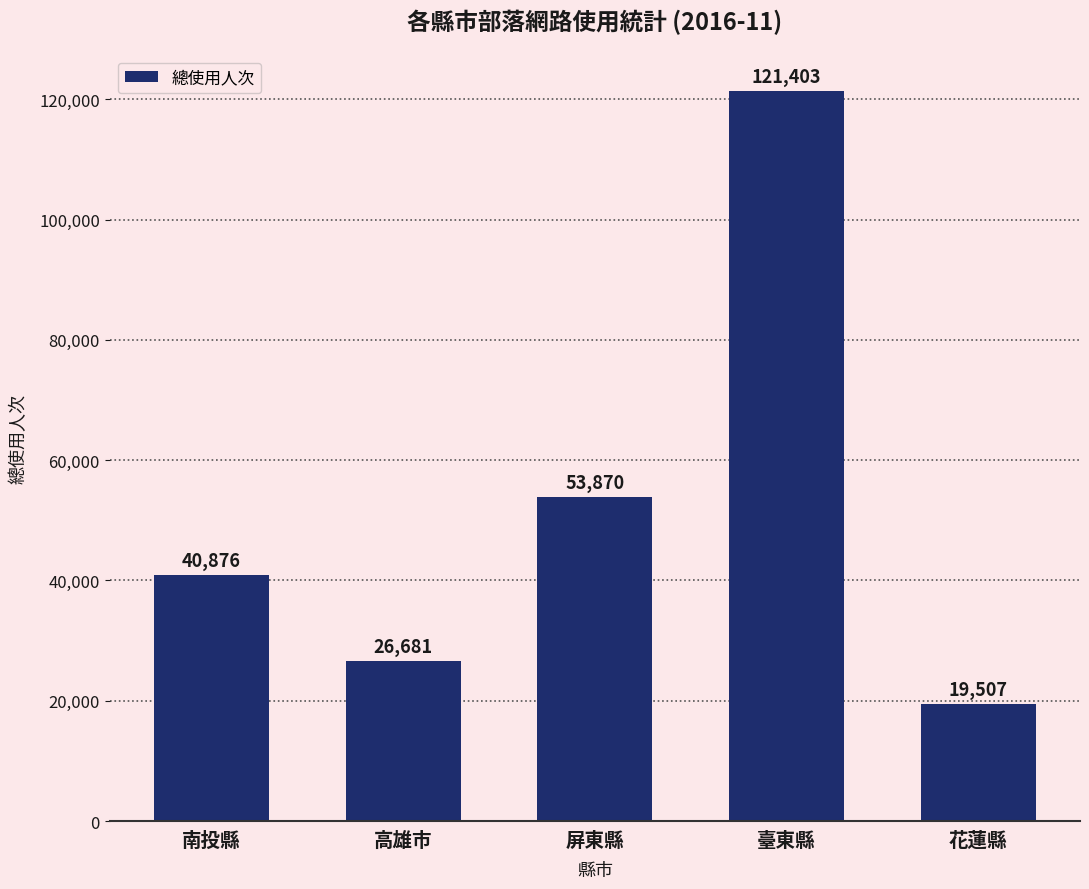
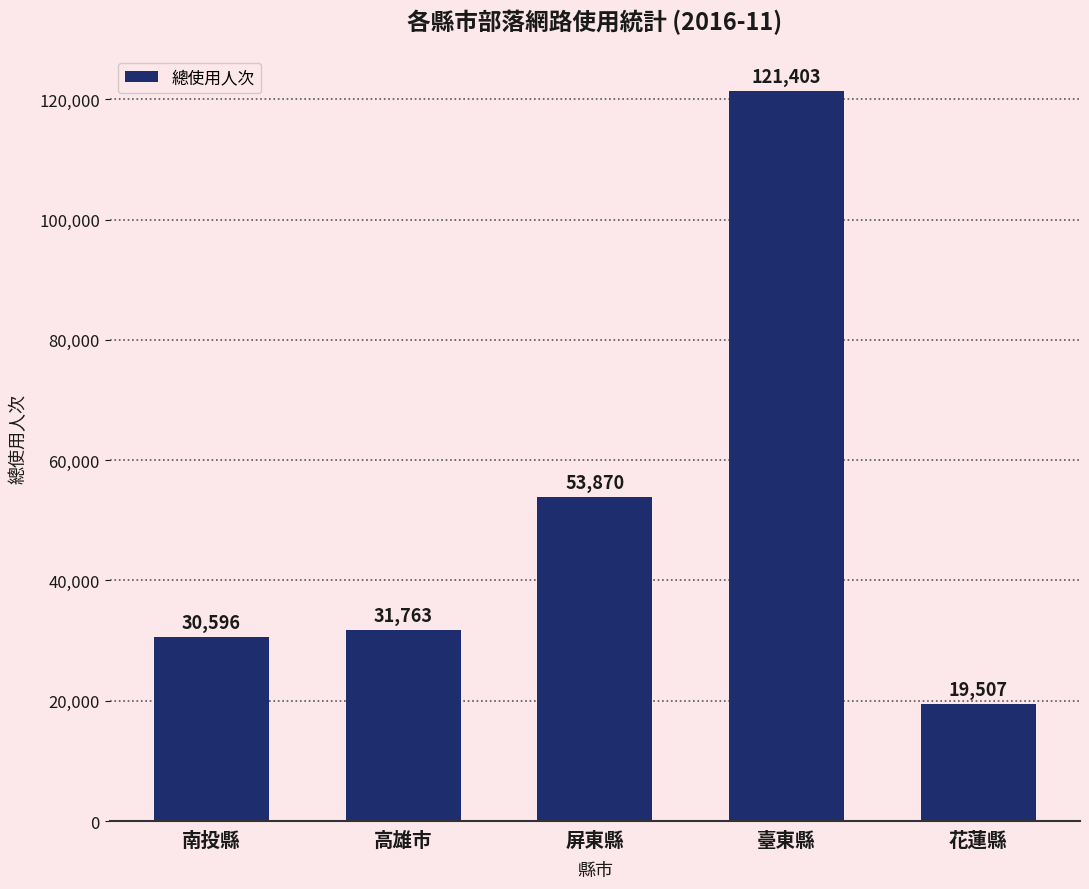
南投縣: 40,876 -> 30,596
高雄市: 26,681 -> 31,763
